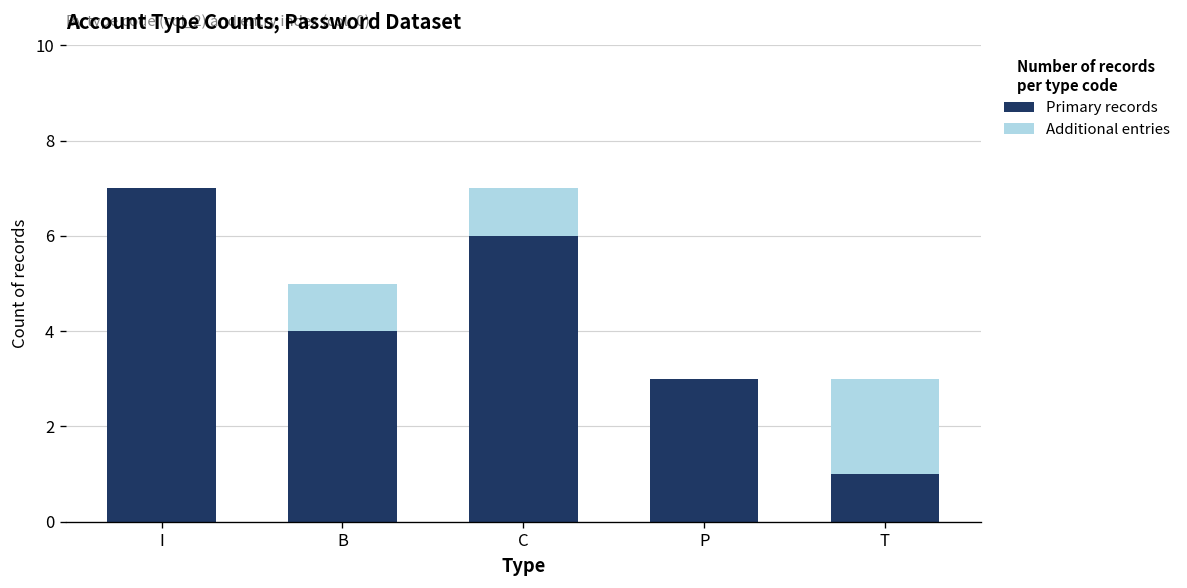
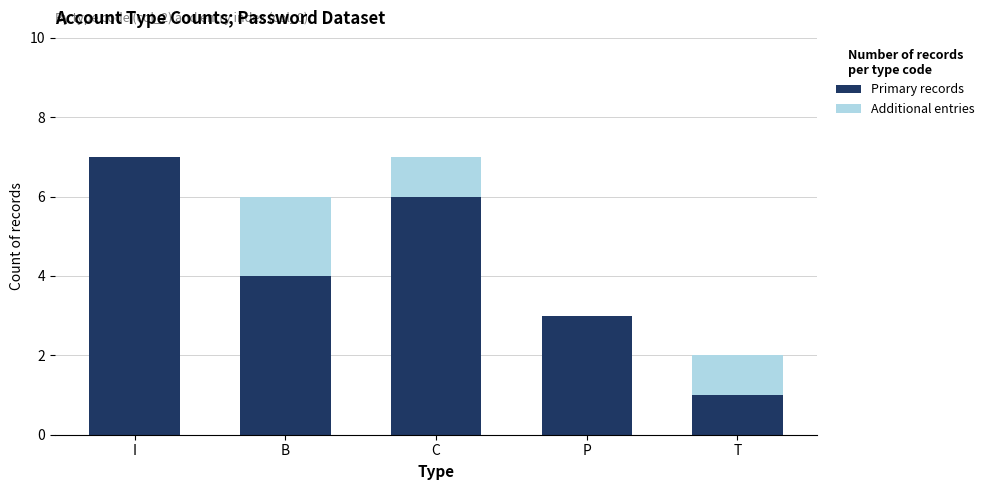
Additional entries, B: 1 -> 2
Additional entries, T: 2 -> 1
